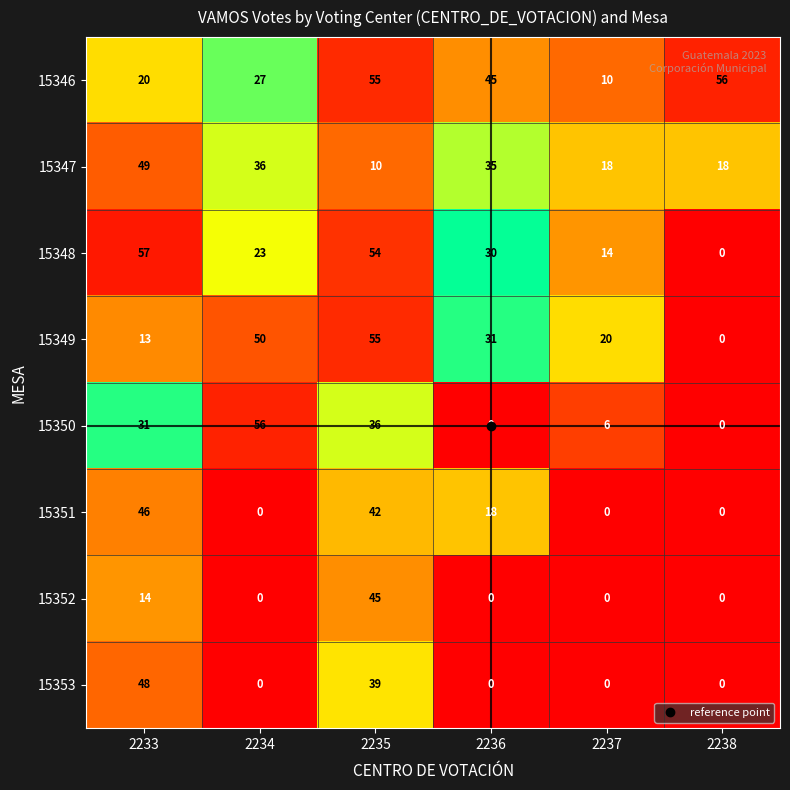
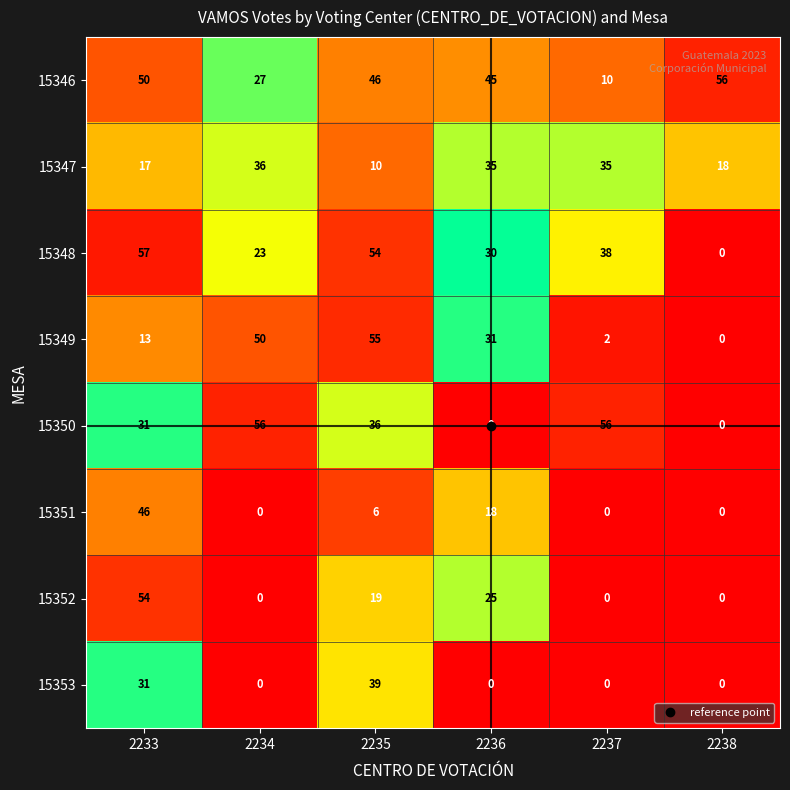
15346, 2233: 20 -> 50
15346, 2235: 55 -> 46
15347, 2233: 49 -> 17
15347, 2237: 18 -> 35
15348, 2237: 14 -> 38
15349, 2237: 20 -> 2
15350, 2237: 6 -> 56
15351, 2235: 42 -> 6
15352, 2233: 14 -> 54
15352, 2235: 45 -> 19
15352, 2236: 0 -> 25
15353, 2233: 48 -> 31
